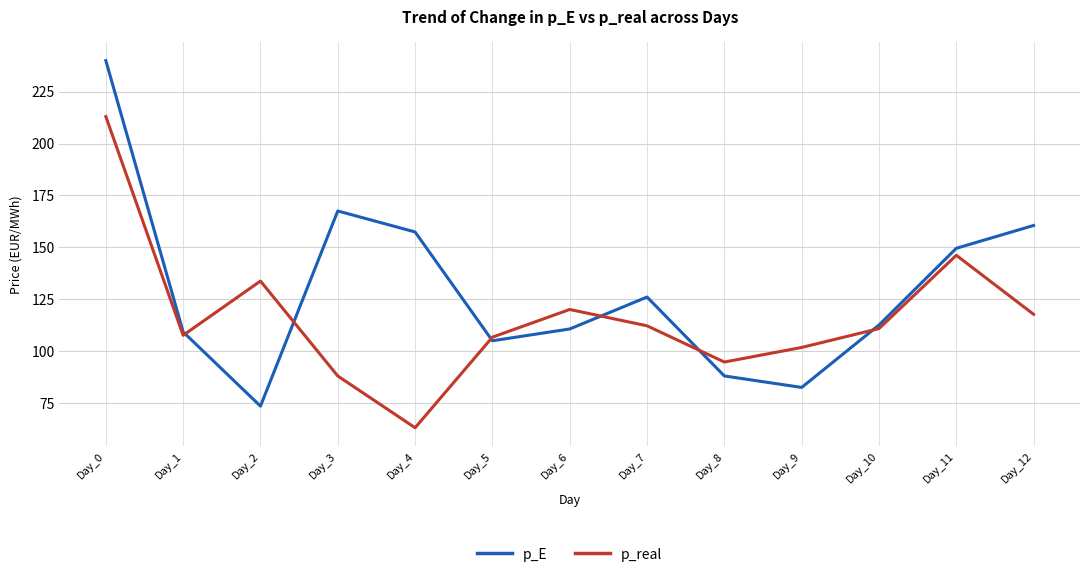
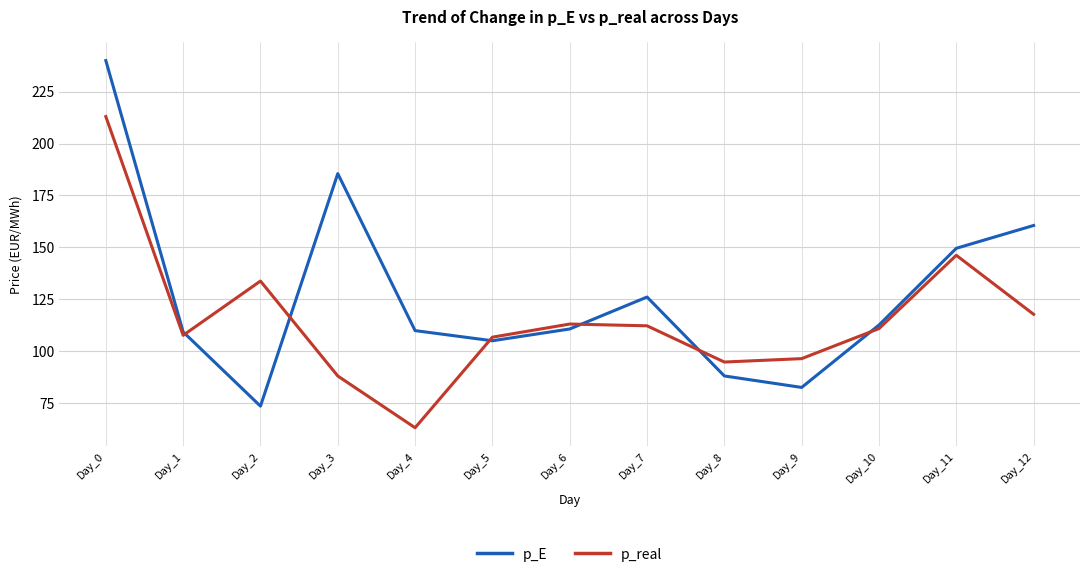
p_E, Day_3: 168 -> 186
p_E, Day_4: 157 -> 110
p_real, Day_6: 120 -> 113
p_real, Day_9: 102 -> 96
